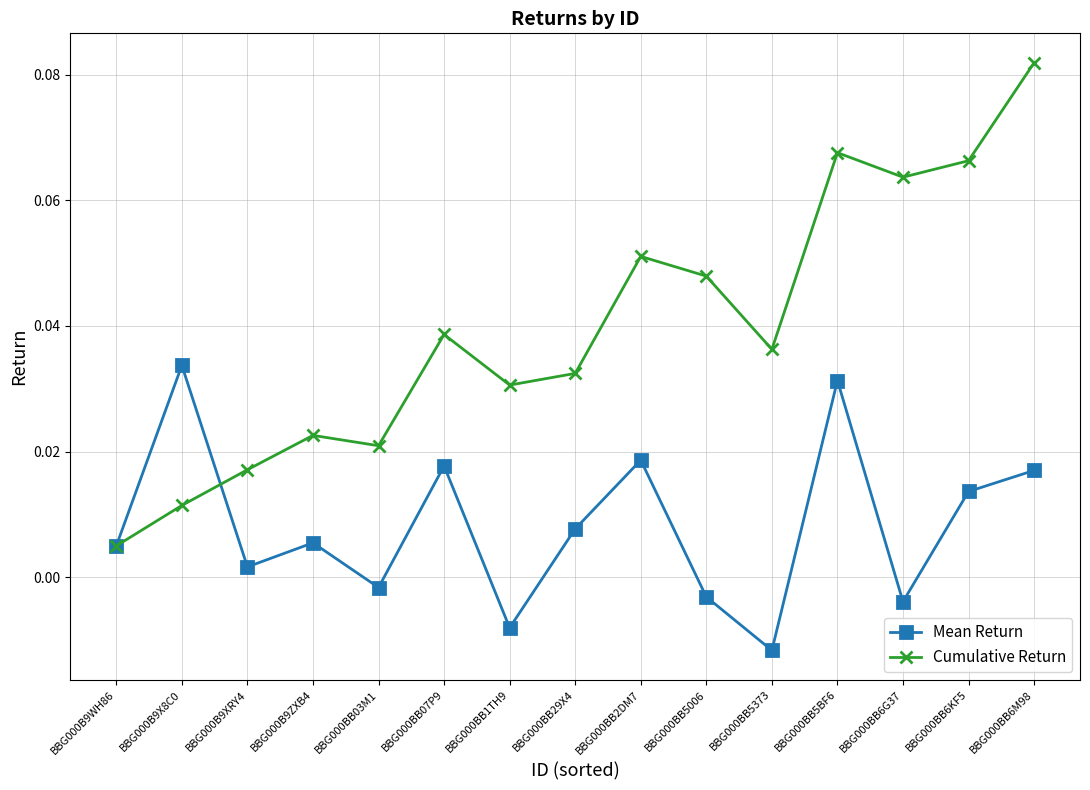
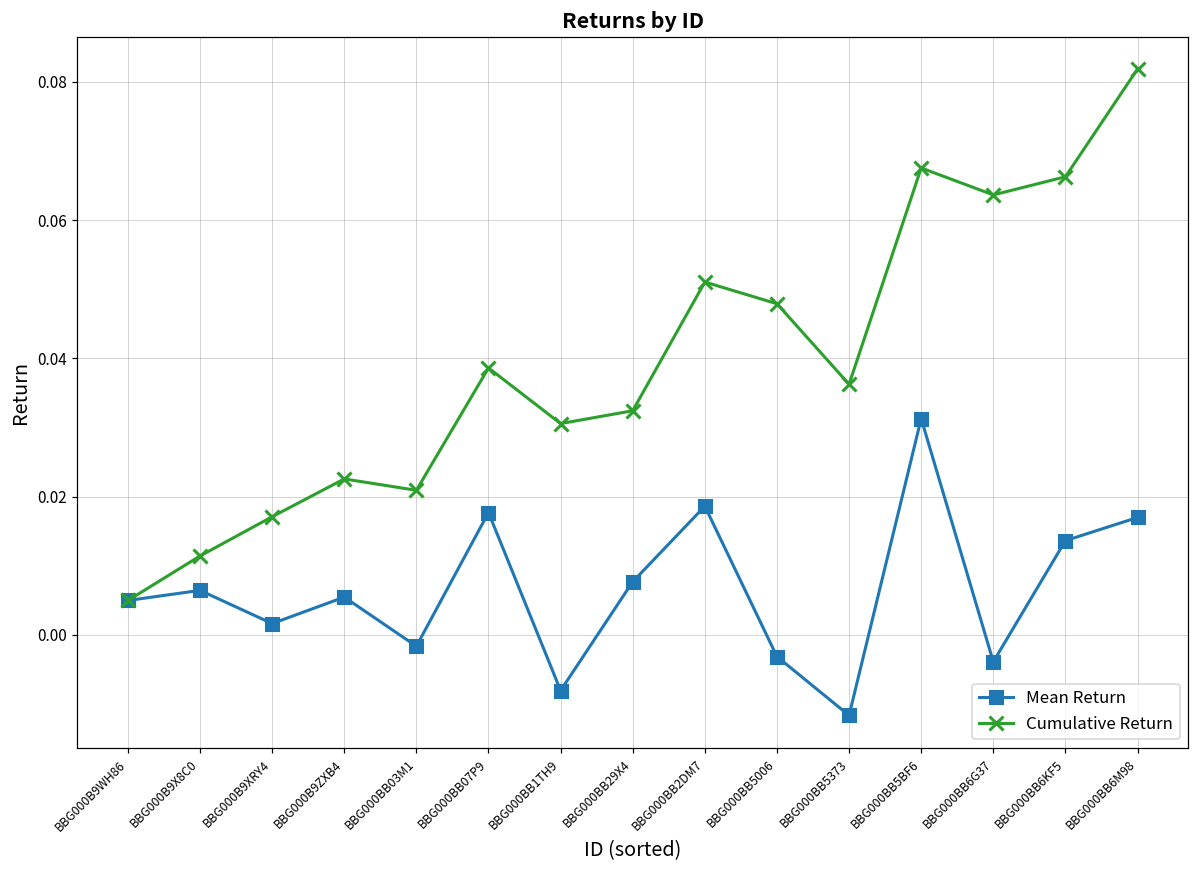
Mean Return, BBG000B9X8C0: 0.034 -> 0.006
